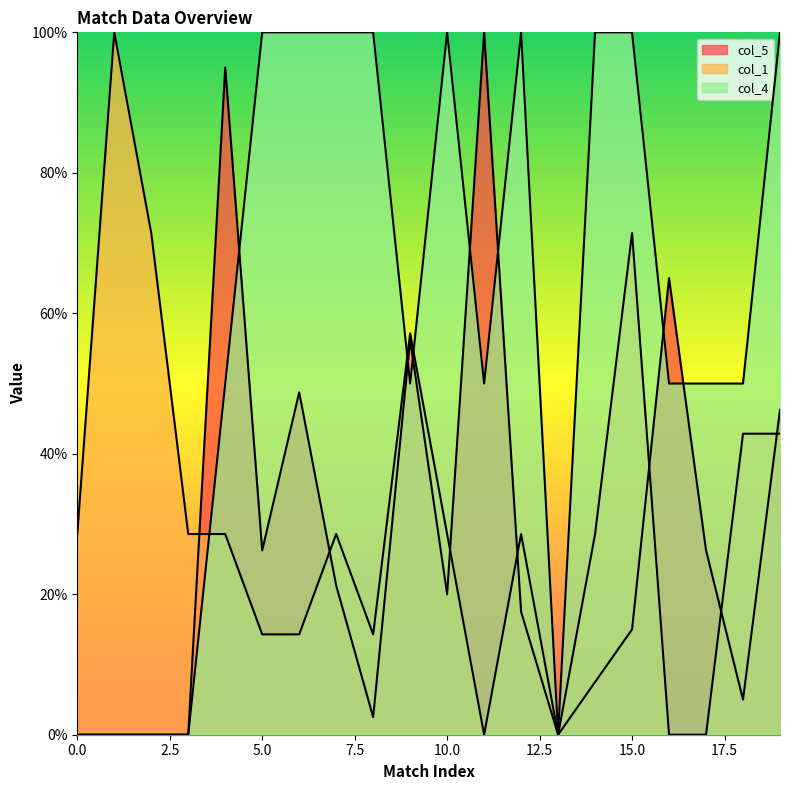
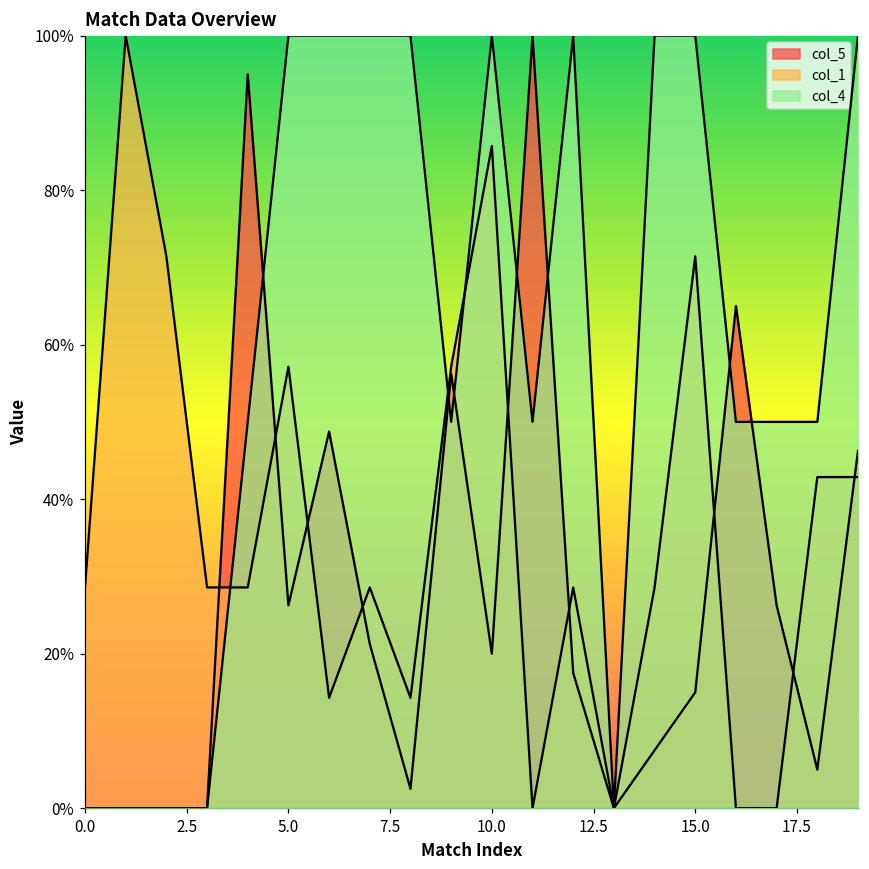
col_1, 5.0: 14% -> 57%
col_1, 10.0: 29% -> 86%
